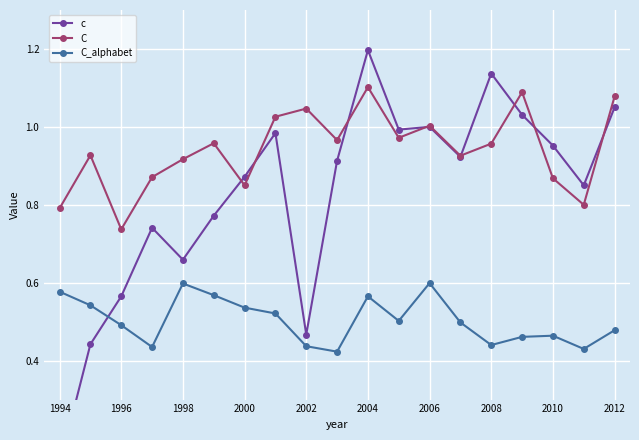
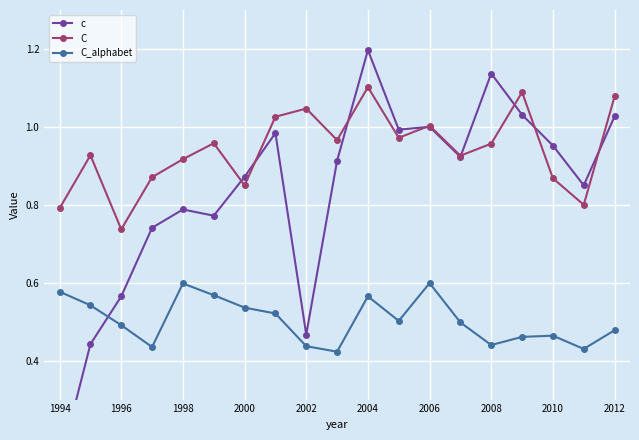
c, 1998: 0.66 -> 0.79
c, 2012: 1.05 -> 1.03
